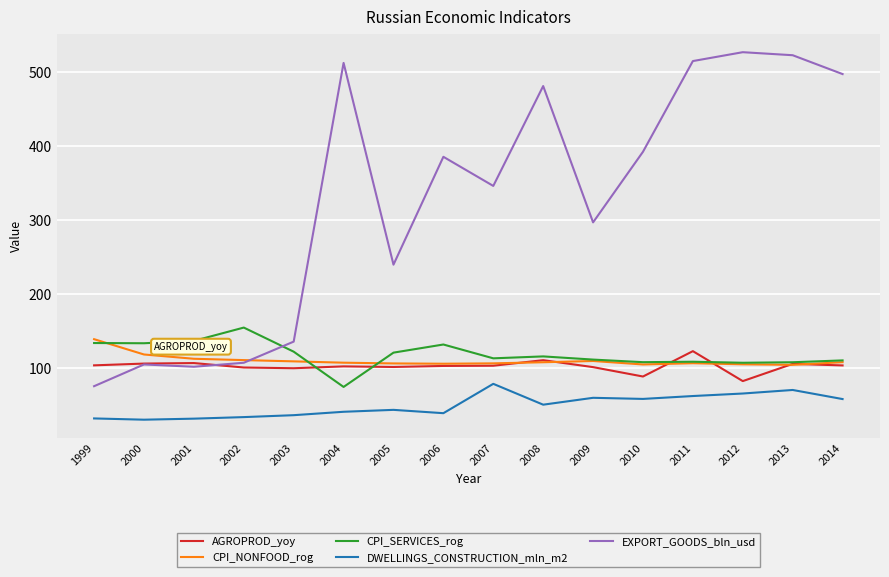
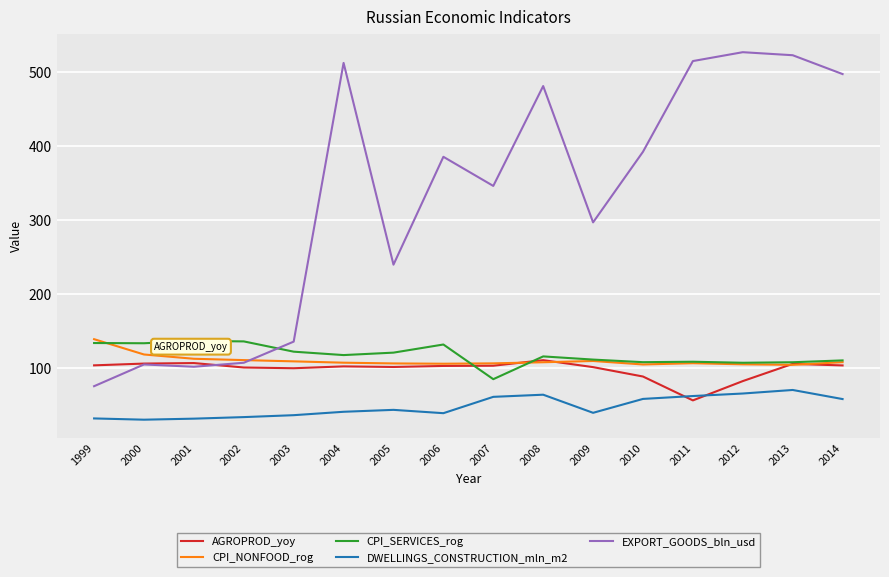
CPI_SERVICES_rog, 2002: 150 -> 140
CPI_SERVICES_rog, 2004: 70 -> 120
CPI_SERVICES_rog, 2007: 110 -> 90
DWELLINGS_CONSTRUCTION_mln_m2, 2007: 80 -> 60
DWELLINGS_CONSTRUCTION_mln_m2, 2008: 50 -> 60
DWELLINGS_CONSTRUCTION_mln_m2, 2009: 60 -> 40
AGROPROD_yoy, 2011: 120 -> 60
